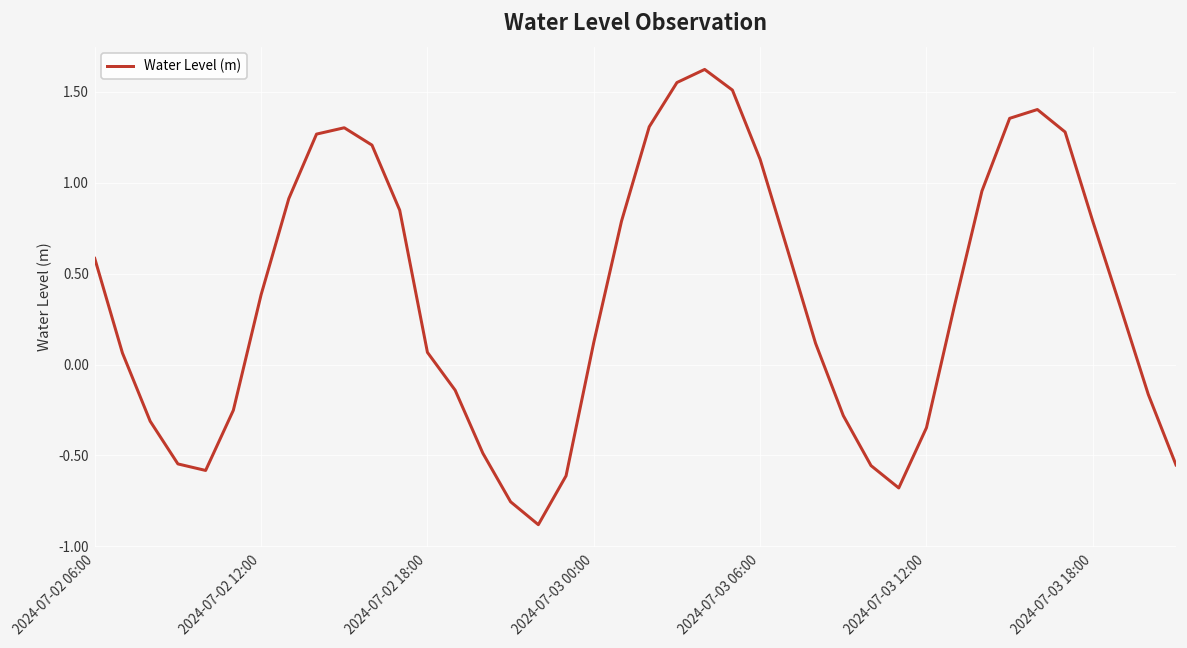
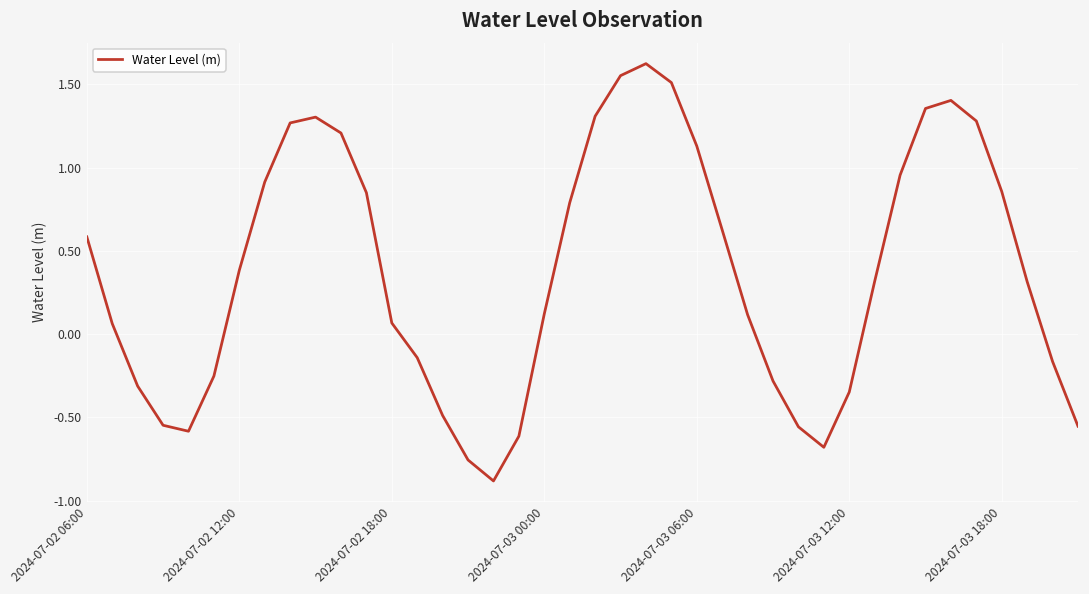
2024-07-03 18:00: 0.79 -> 0.86
